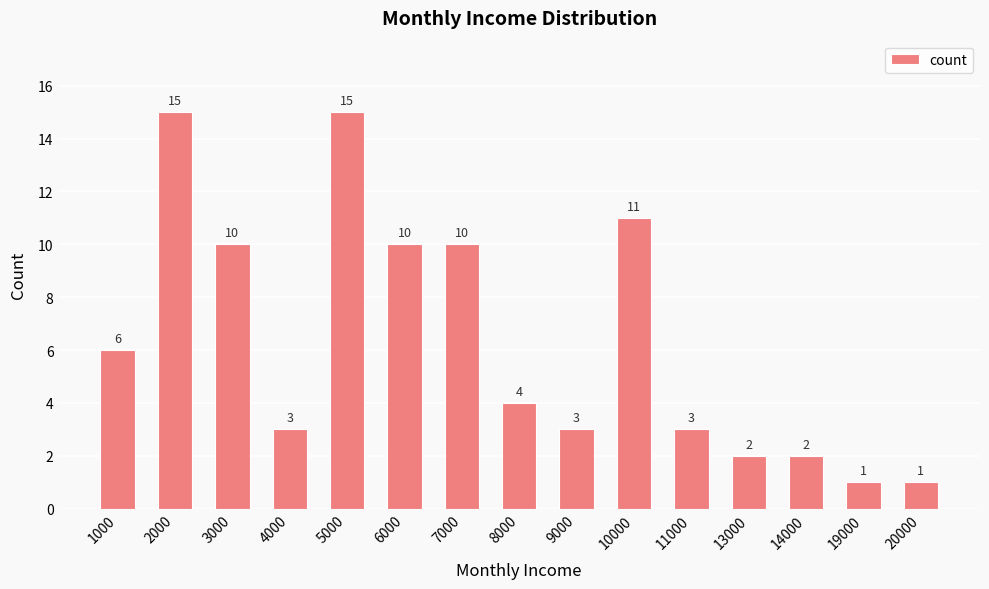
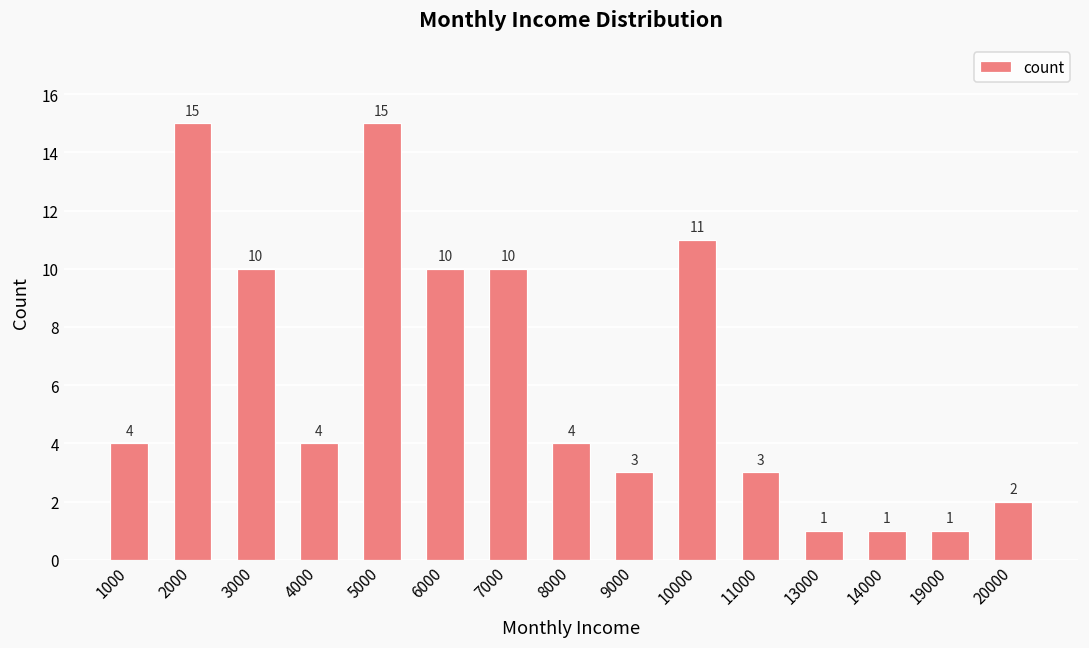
1000: 6 -> 4
4000: 3 -> 4
13000: 2 -> 1
14000: 2 -> 1
20000: 1 -> 2
